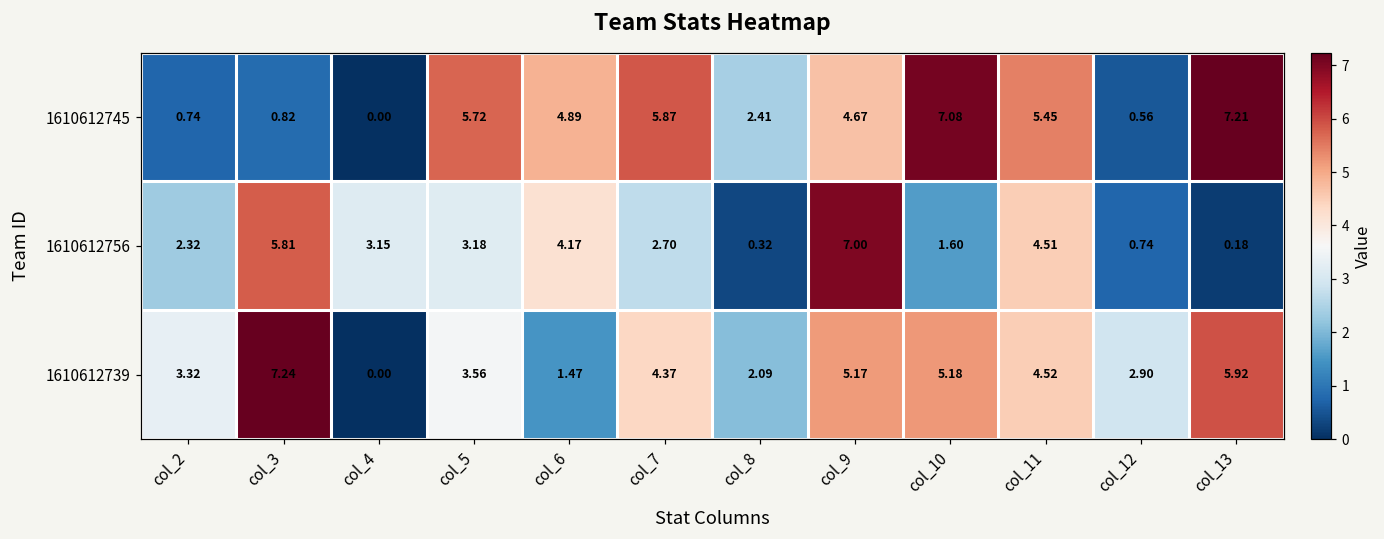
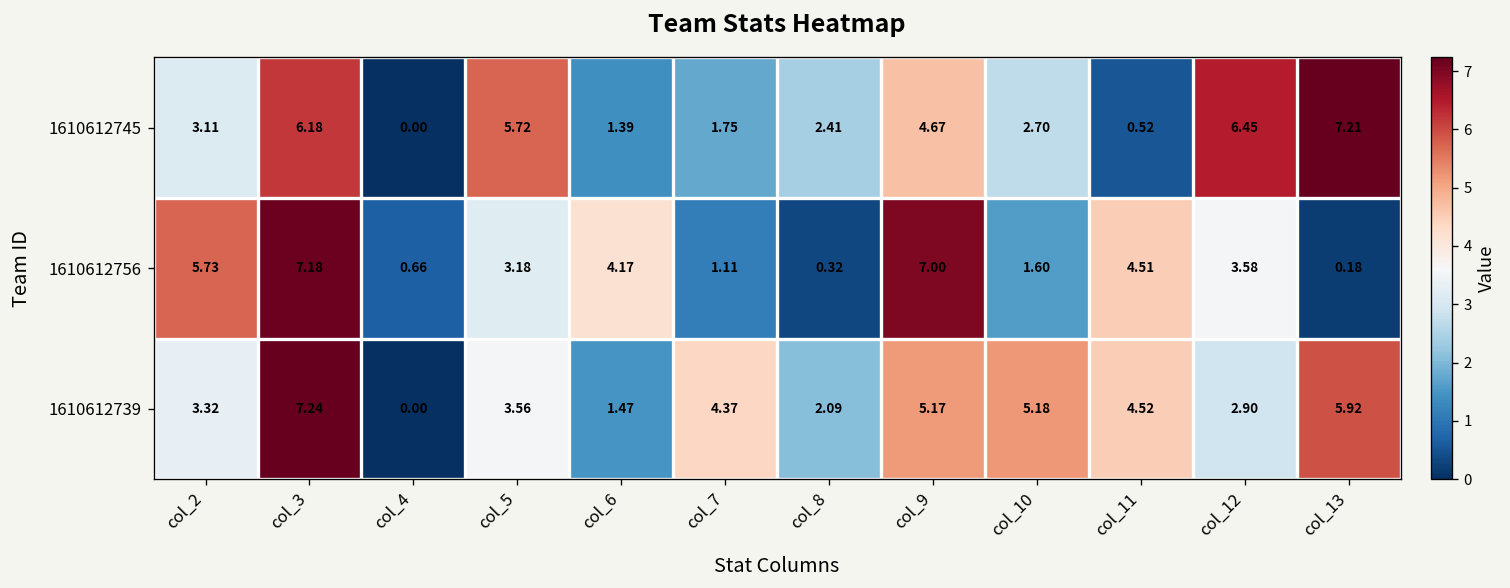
1610612745, col_2: 0.74 -> 3.11
1610612745, col_3: 0.82 -> 6.18
1610612745, col_6: 4.89 -> 1.39
1610612745, col_7: 5.87 -> 1.75
1610612745, col_10: 7.08 -> 2.70
1610612745, col_11: 5.45 -> 0.52
1610612745, col_12: 0.56 -> 6.45
1610612756, col_2: 2.32 -> 5.73
1610612756, col_3: 5.81 -> 7.18
1610612756, col_4: 3.15 -> 0.66
1610612756, col_7: 2.70 -> 1.11
1610612756, col_12: 0.74 -> 3.58
